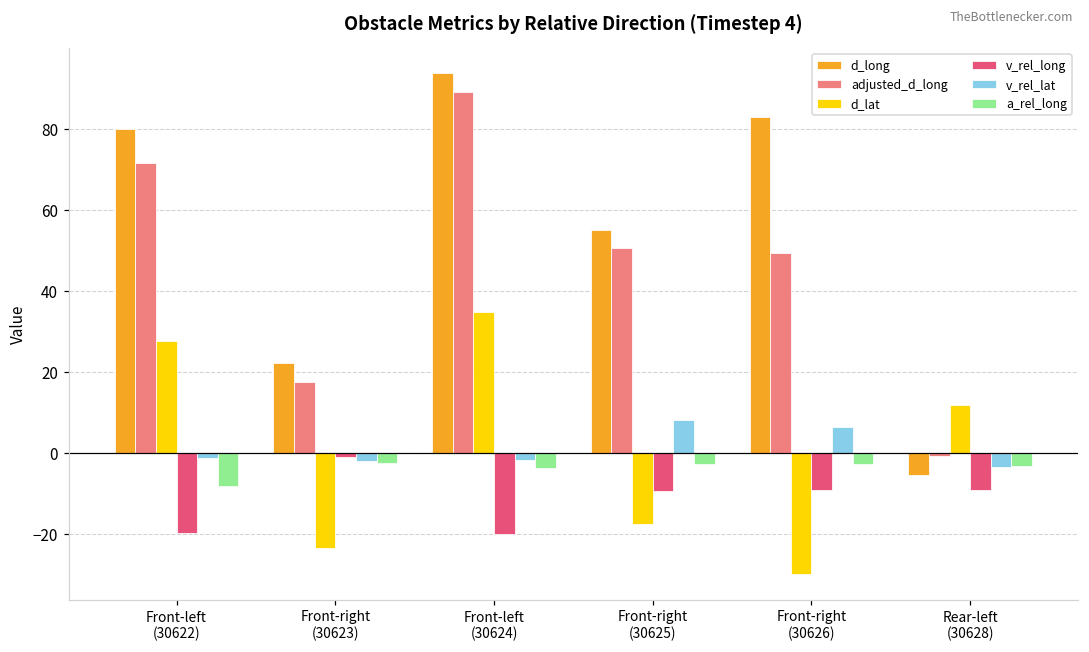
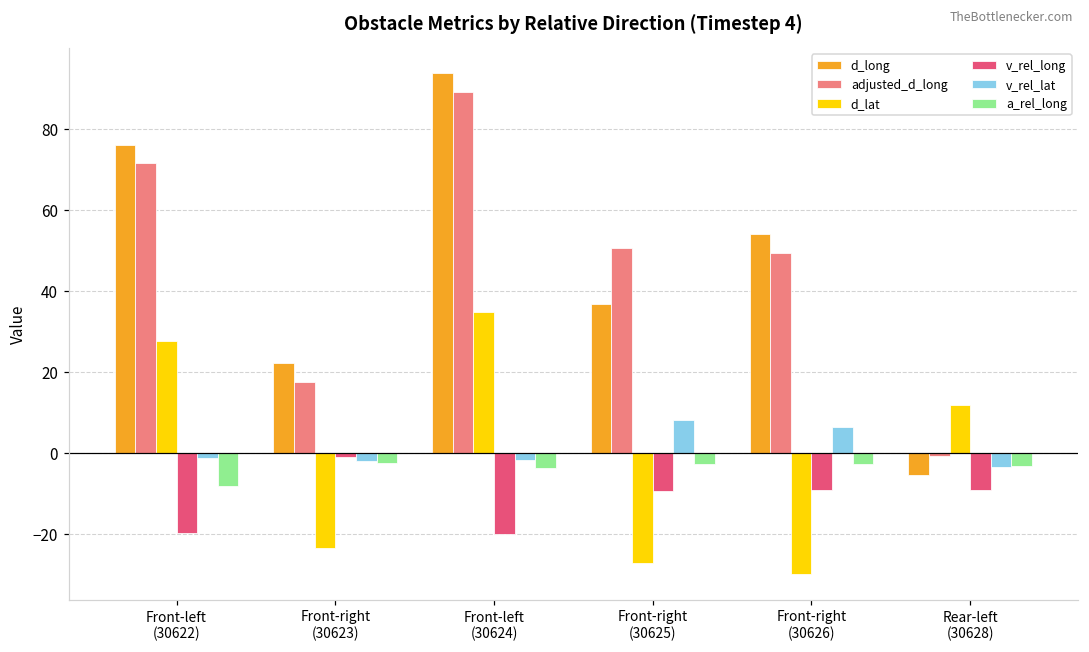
d_long, Front-left (30622): 80 -> 76
d_long, Front-right (30625): 55 -> 37
d_lat, Front-right (30625): -17 -> -27
d_long, Front-right (30626): 83 -> 54
